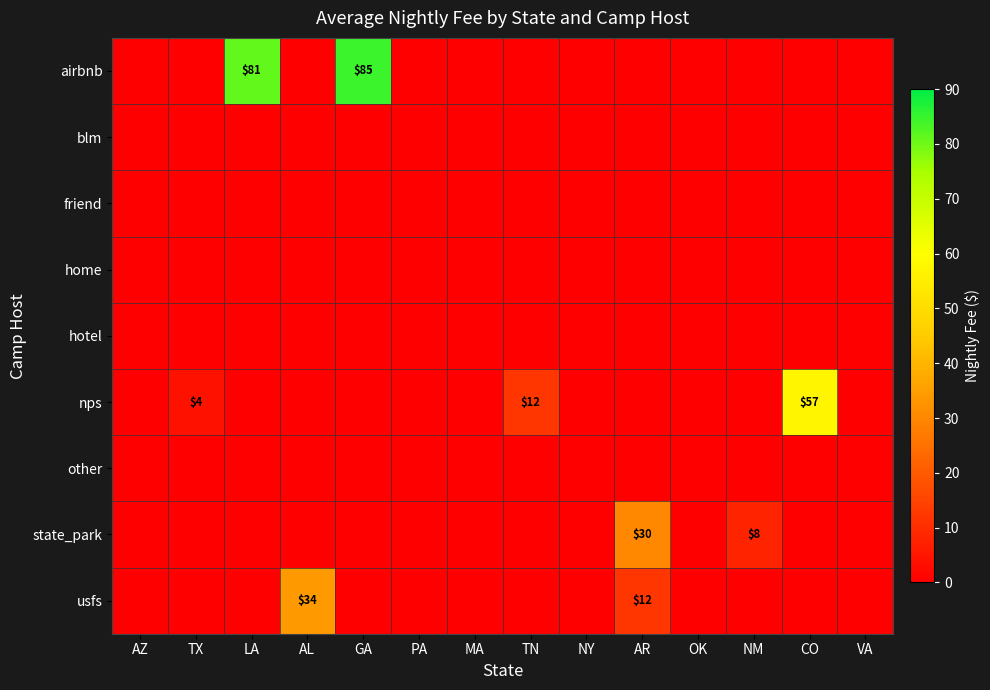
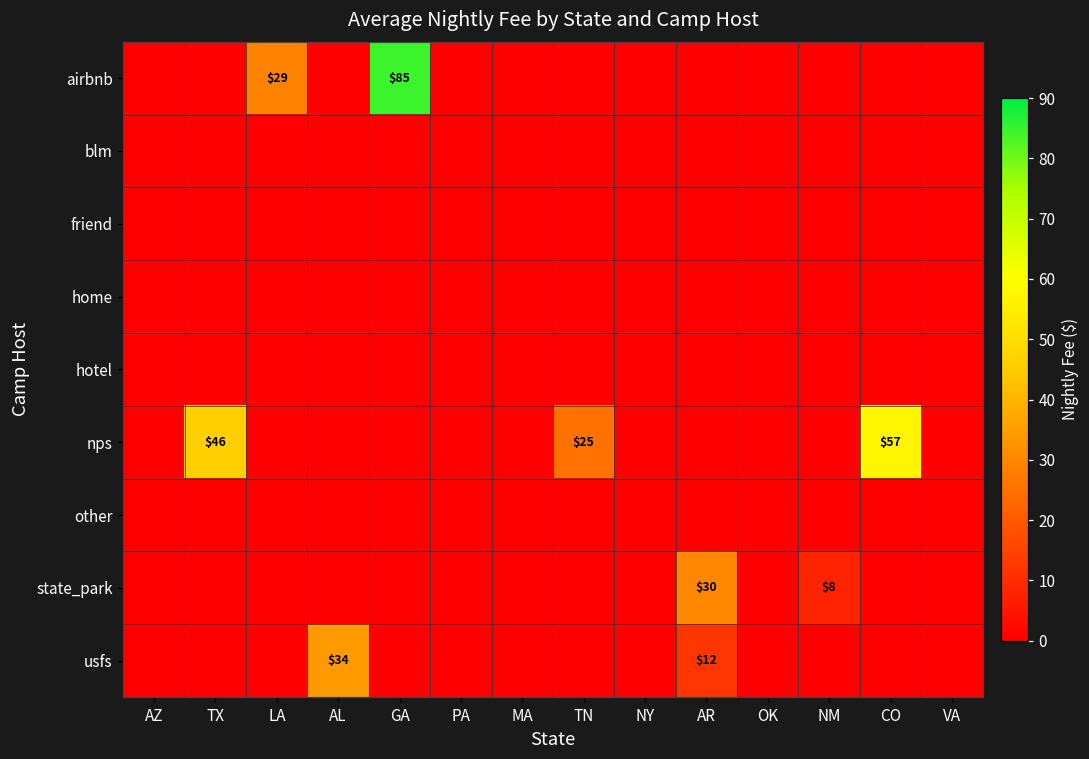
airbnb, LA: $81 -> $29
nps, TX: $4 -> $46
nps, TN: $12 -> $25
